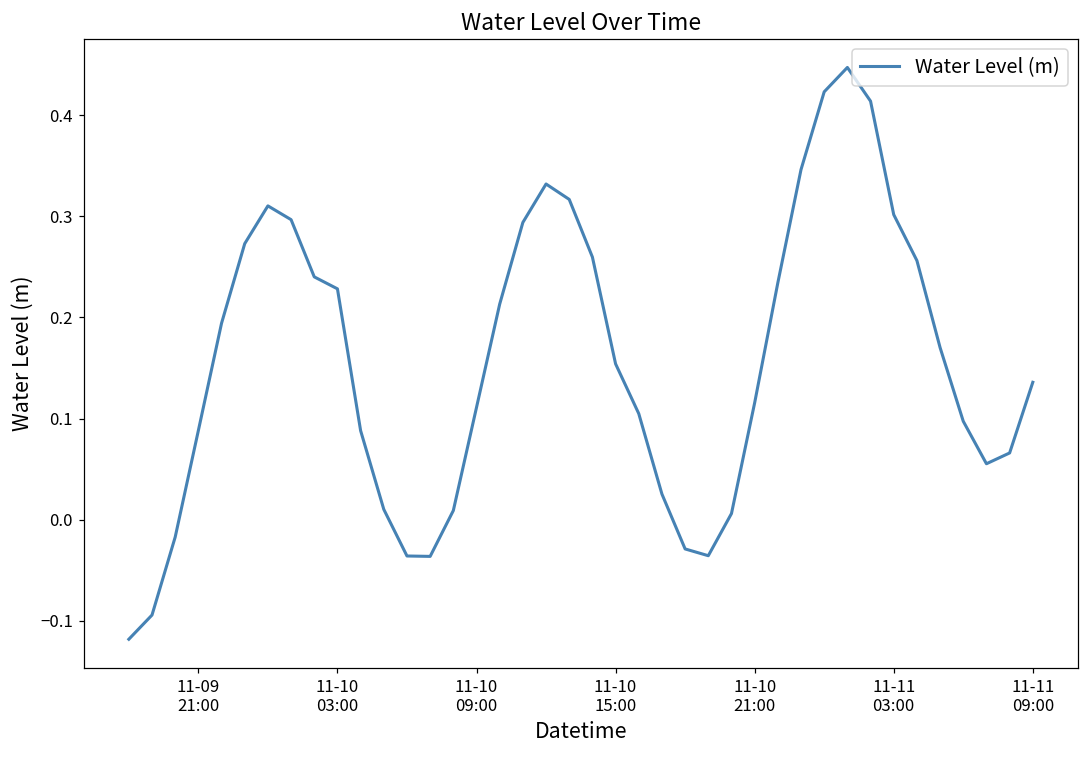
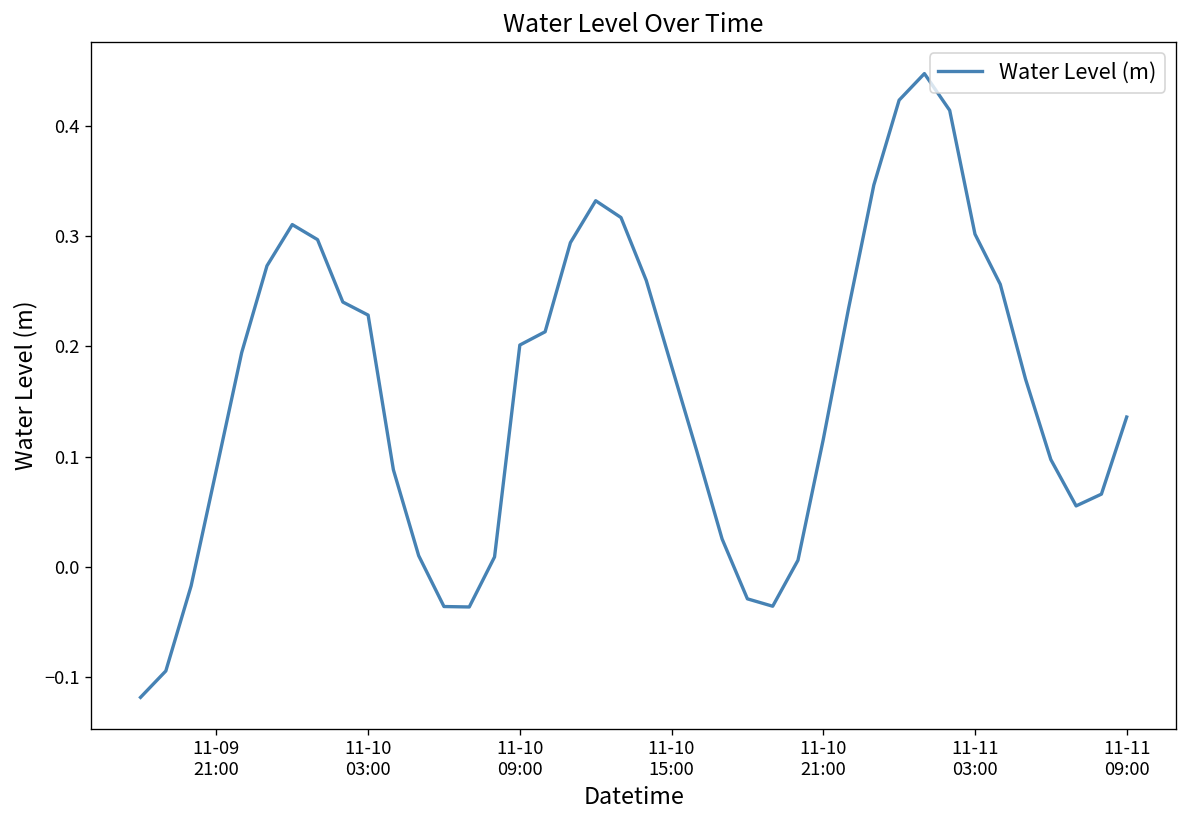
11-10 09:00: 0.11 -> 0.20
11-10 15:00: 0.15 -> 0.18
